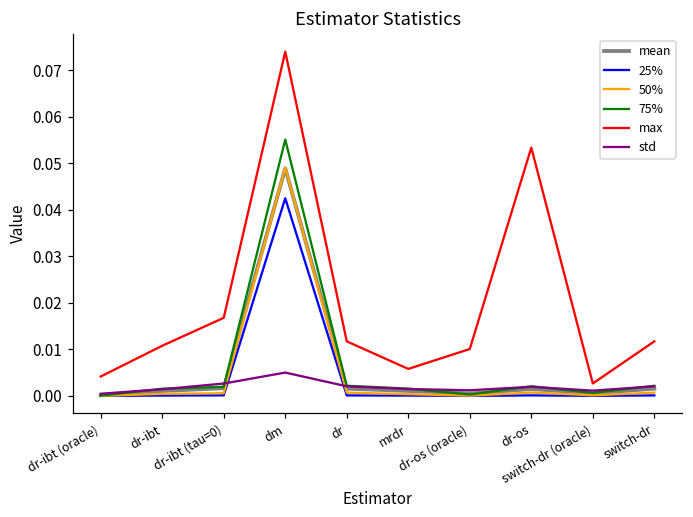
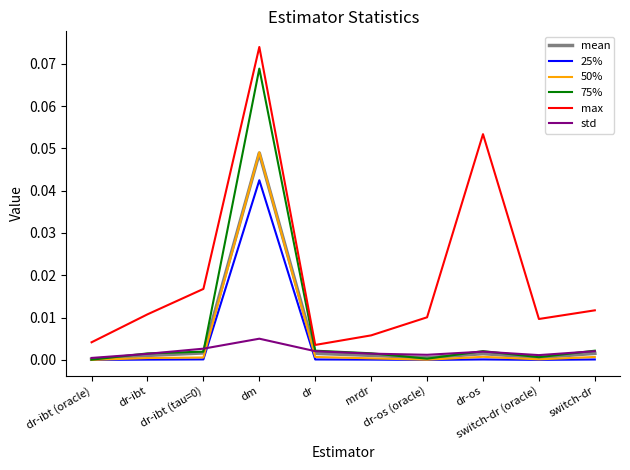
75%, dm: 0.055 -> 0.069
max, dr: 0.012 -> 0.004
max, switch-dr (oracle): 0.003 -> 0.010
